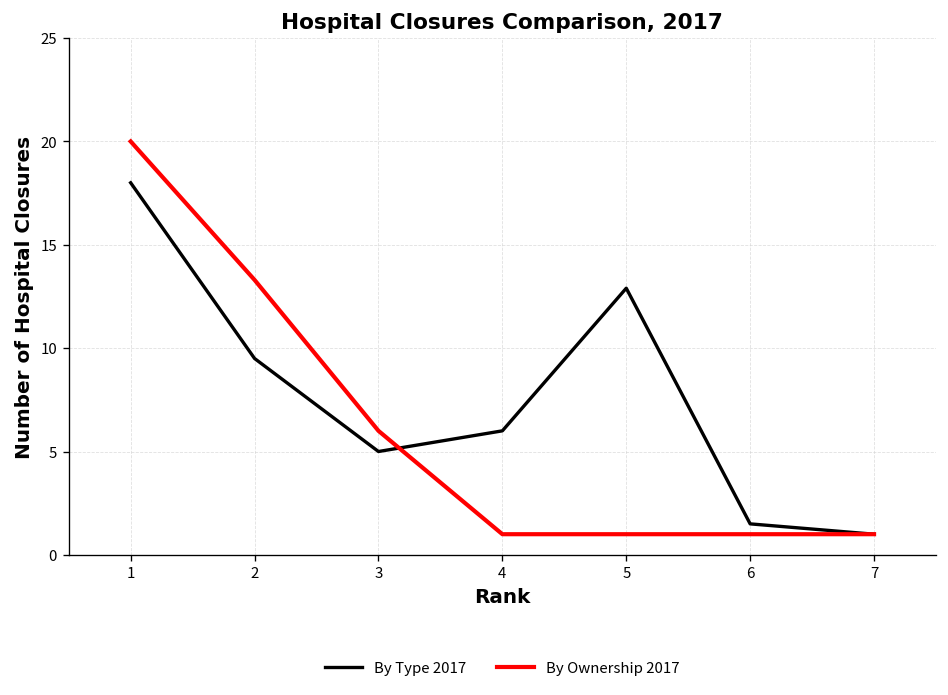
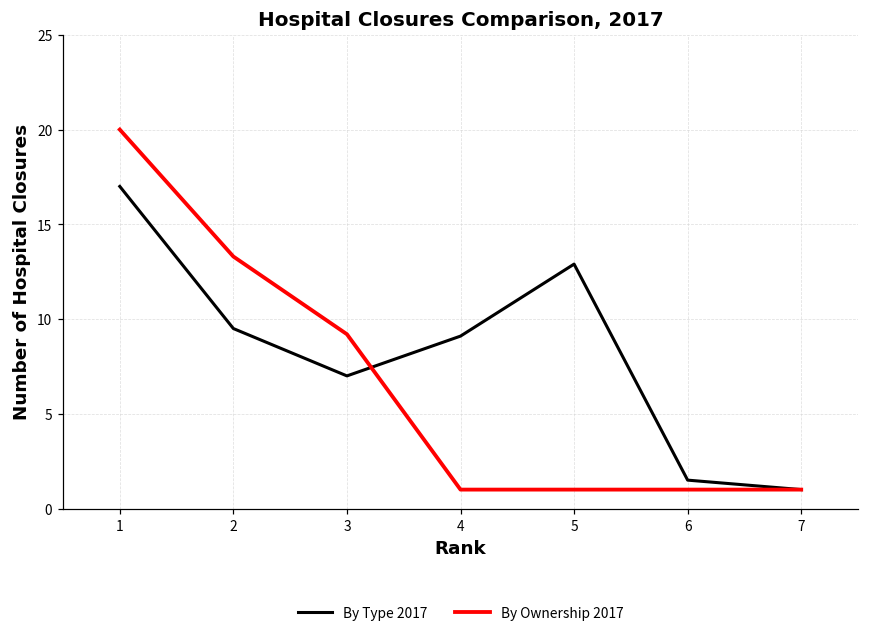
By Type 2017, 1: 18 -> 17
By Type 2017, 3: 5 -> 7
By Ownership 2017, 3: 6.0 -> 9.2
By Type 2017, 4: 6.0 -> 9.1
